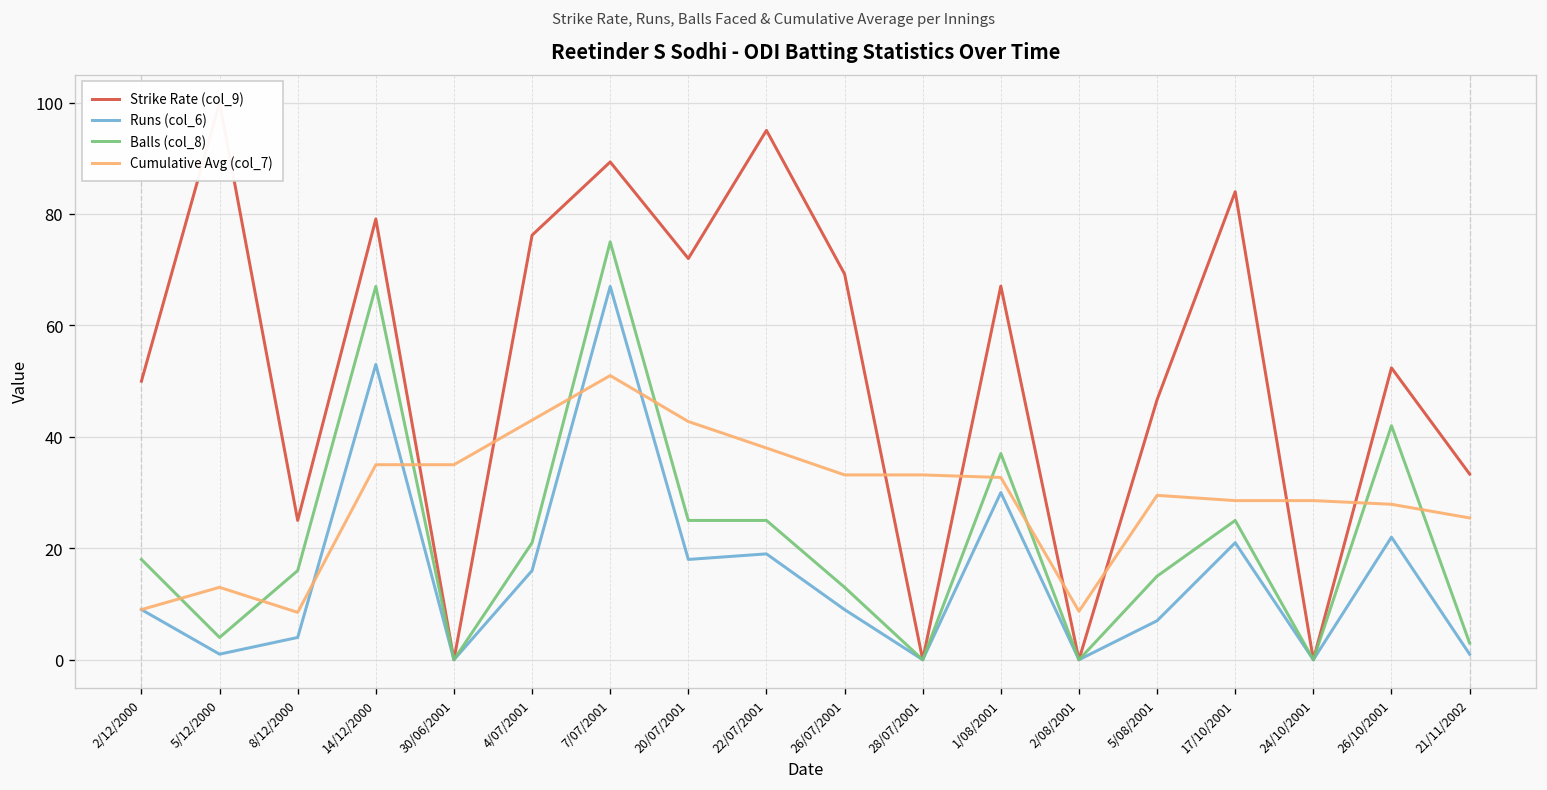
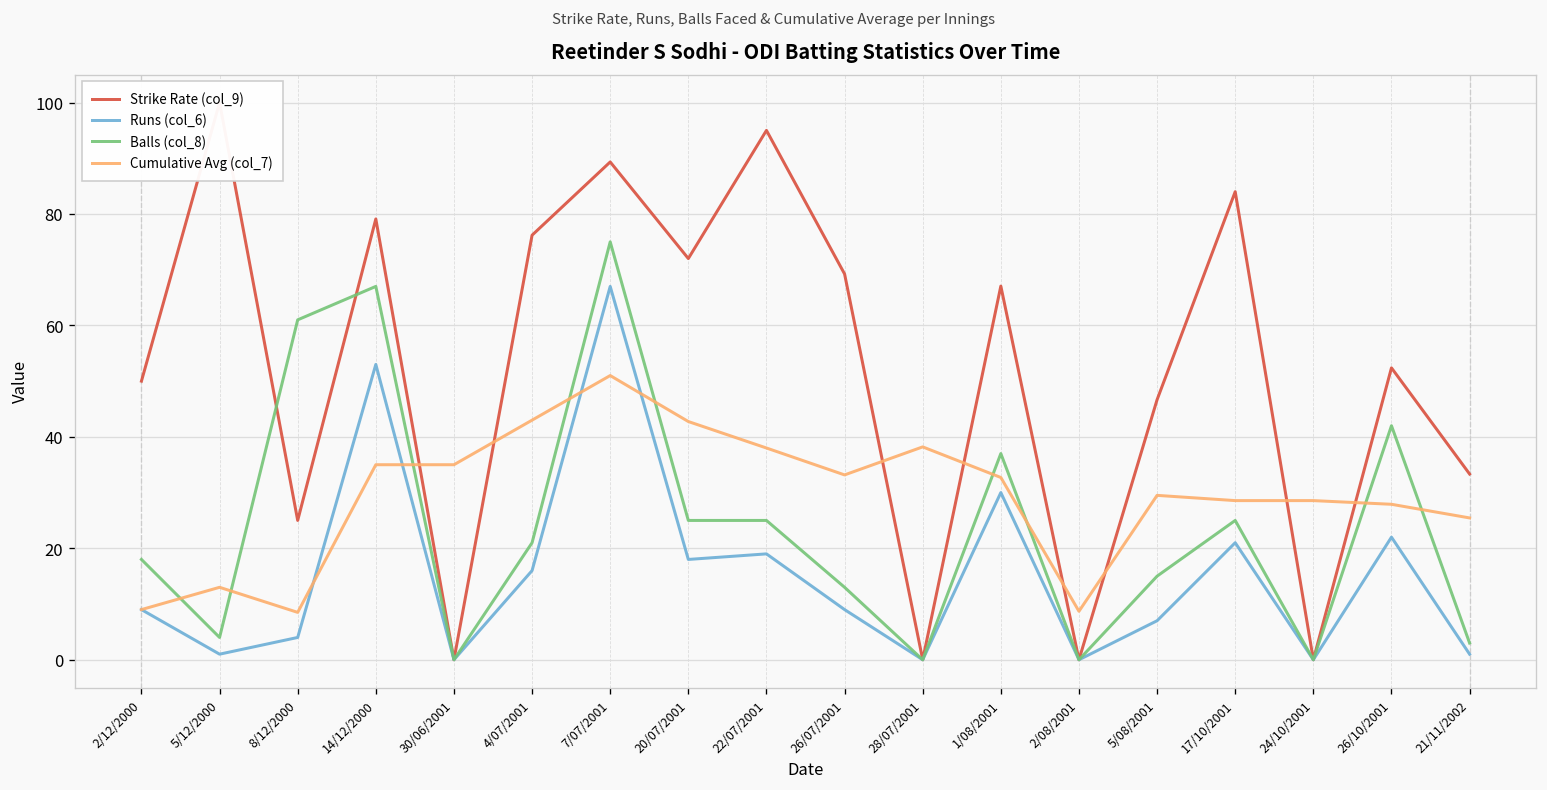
Balls (col_8), 8/12/2000: 16 -> 61
Cumulative Avg (col_7), 28/07/2001: 33 -> 38
